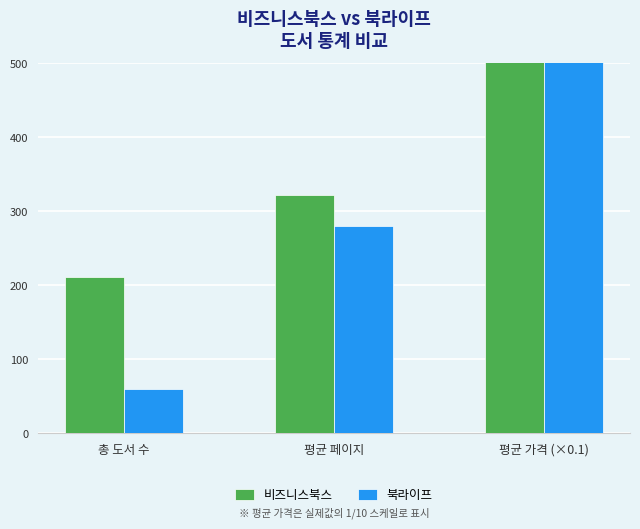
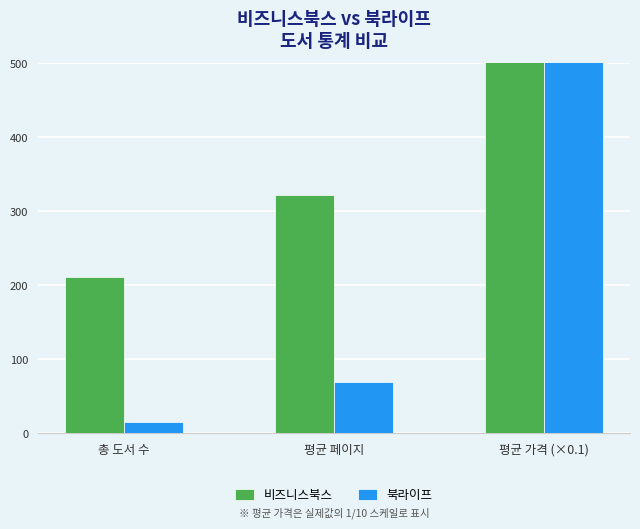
북라이프, 총 도서 수: 60 -> 20
북라이프, 평균 페이지: 280 -> 70
